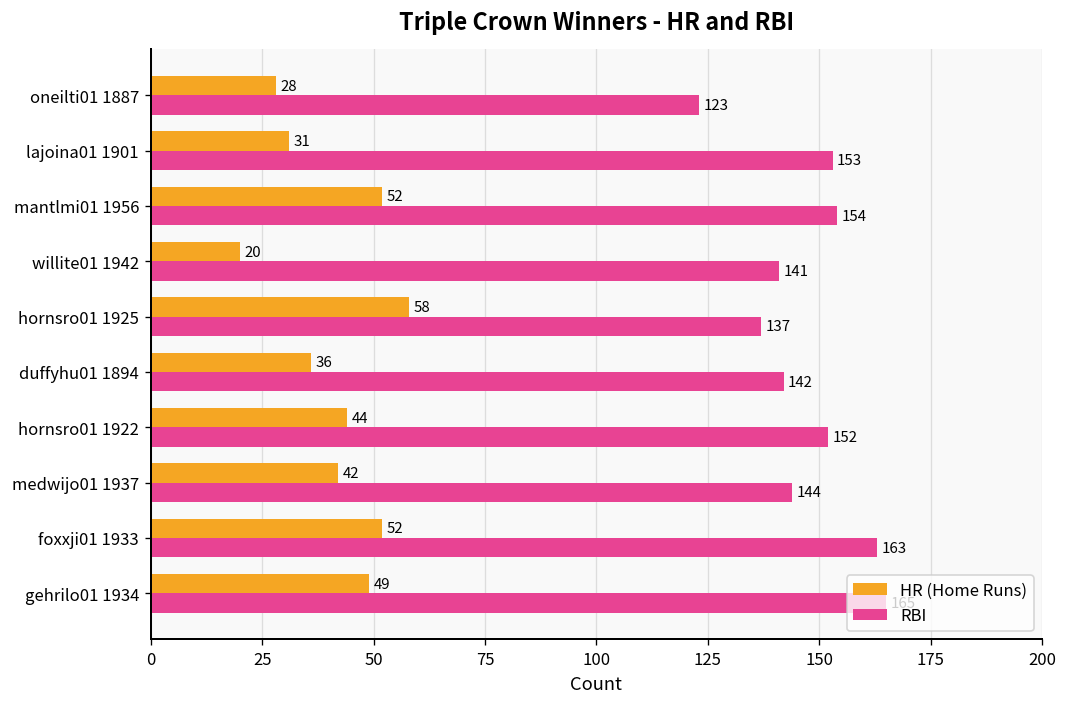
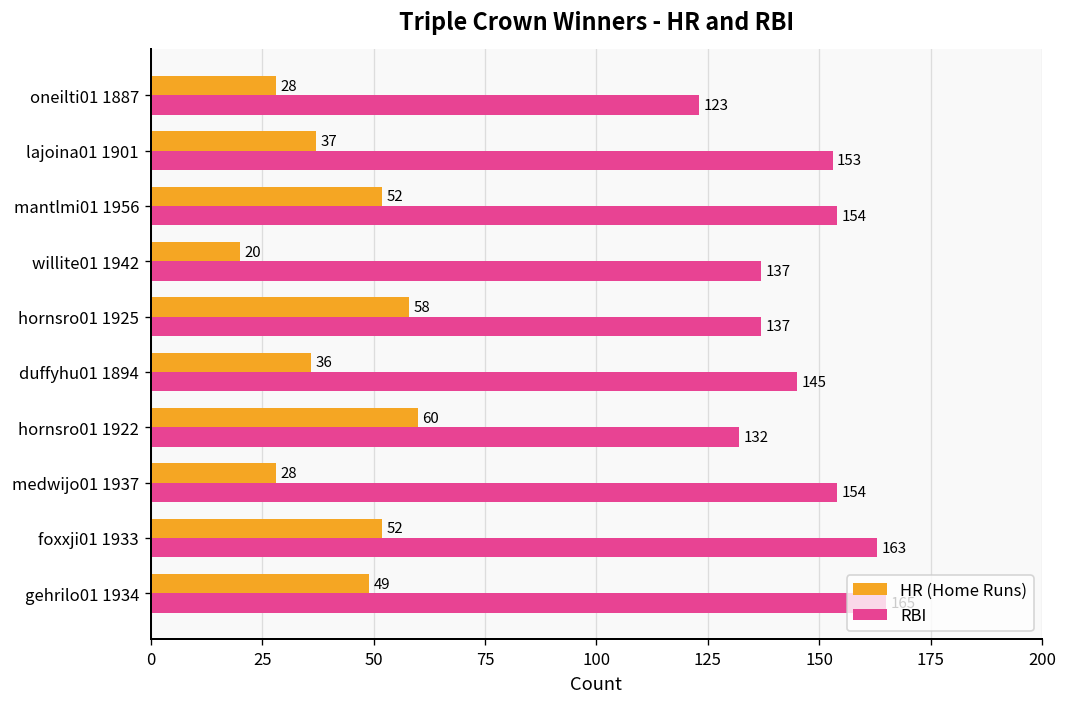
HR (Home Runs), lajoina01 1901: 31 -> 37
RBI, willite01 1942: 141 -> 137
RBI, duffyhu01 1894: 142 -> 145
HR (Home Runs), hornsro01 1922: 44 -> 60
RBI, hornsro01 1922: 152 -> 132
HR (Home Runs), medwijo01 1937: 42 -> 28
RBI, medwijo01 1937: 144 -> 154
